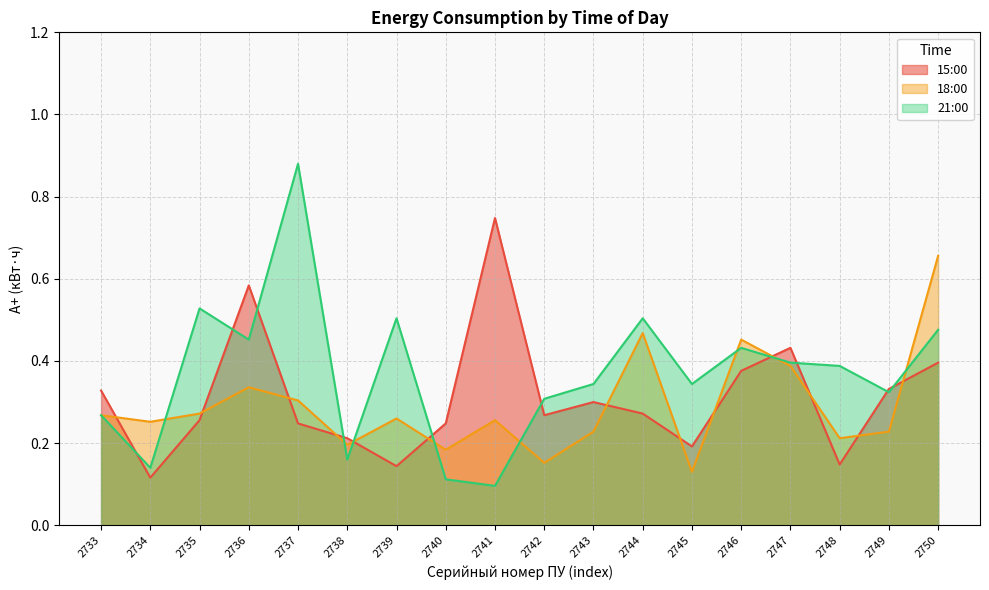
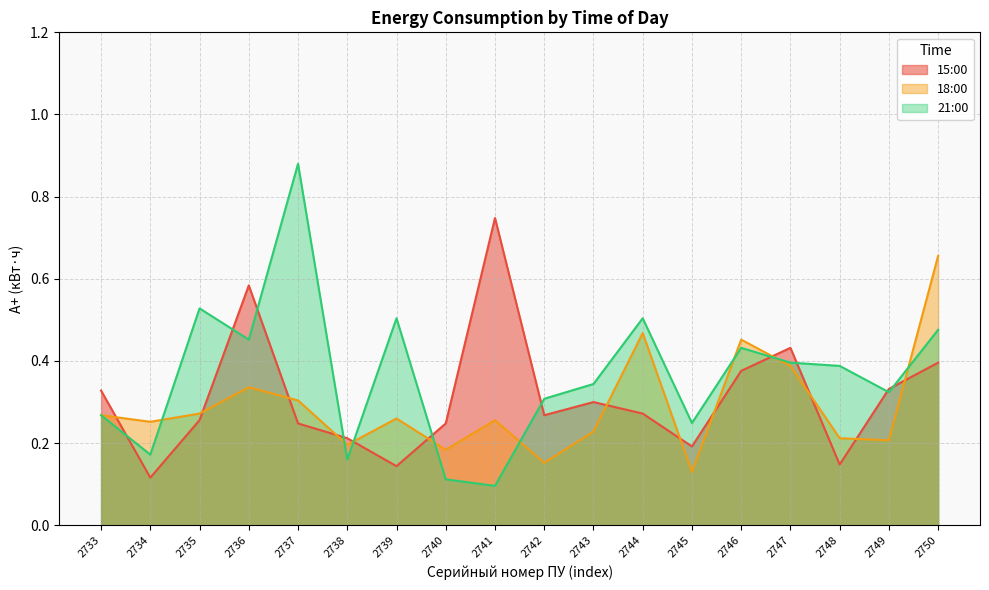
21:00, 2734: 0.14 -> 0.17
21:00, 2745: 0.34 -> 0.25
18:00, 2749: 0.23 -> 0.21
